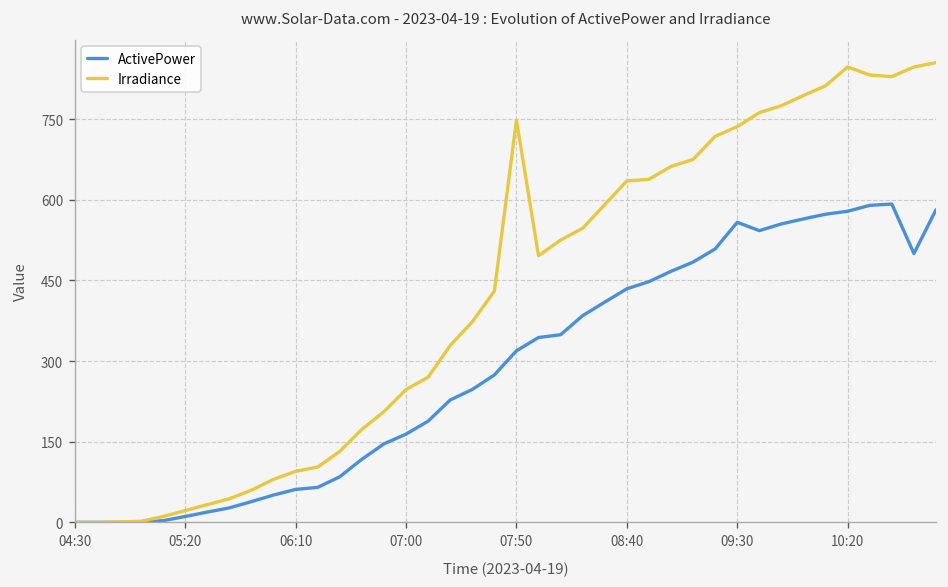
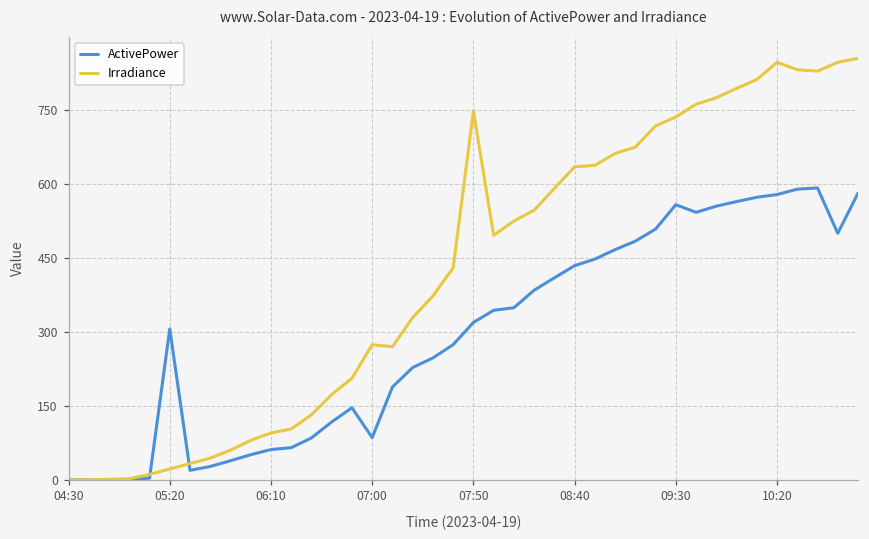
ActivePower, 05:20: 10 -> 310
ActivePower, 07:00: 160 -> 90
Irradiance, 07:00: 250 -> 270
